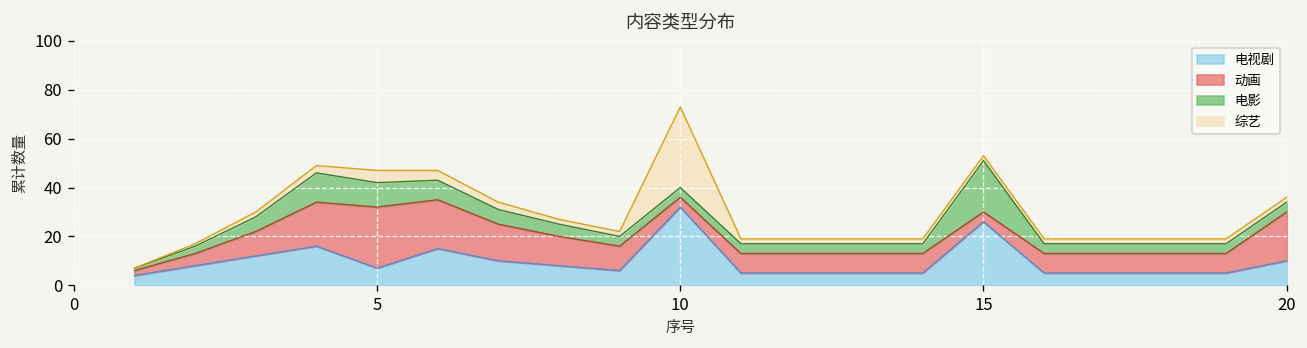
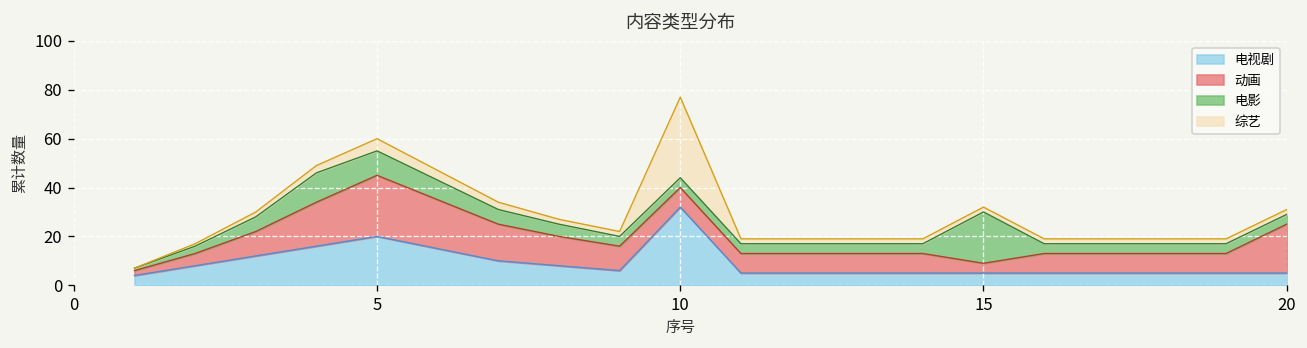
电视剧, 5: 7 -> 20
动画, 10: 4 -> 8
电视剧, 15: 26 -> 5
电视剧, 20: 10 -> 5
